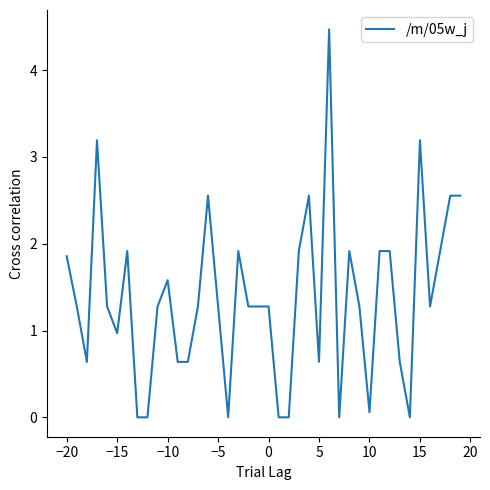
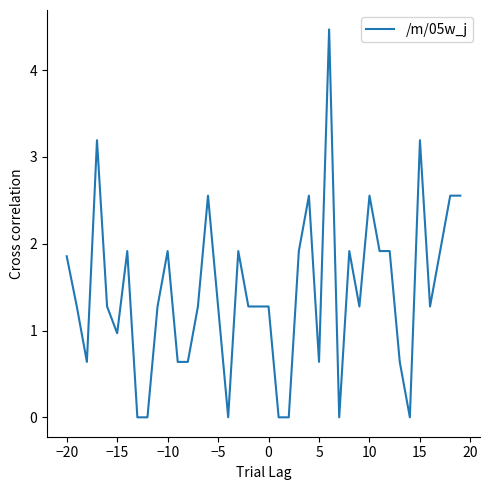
−10: 1.6 -> 1.9
10: 0.1 -> 2.6
